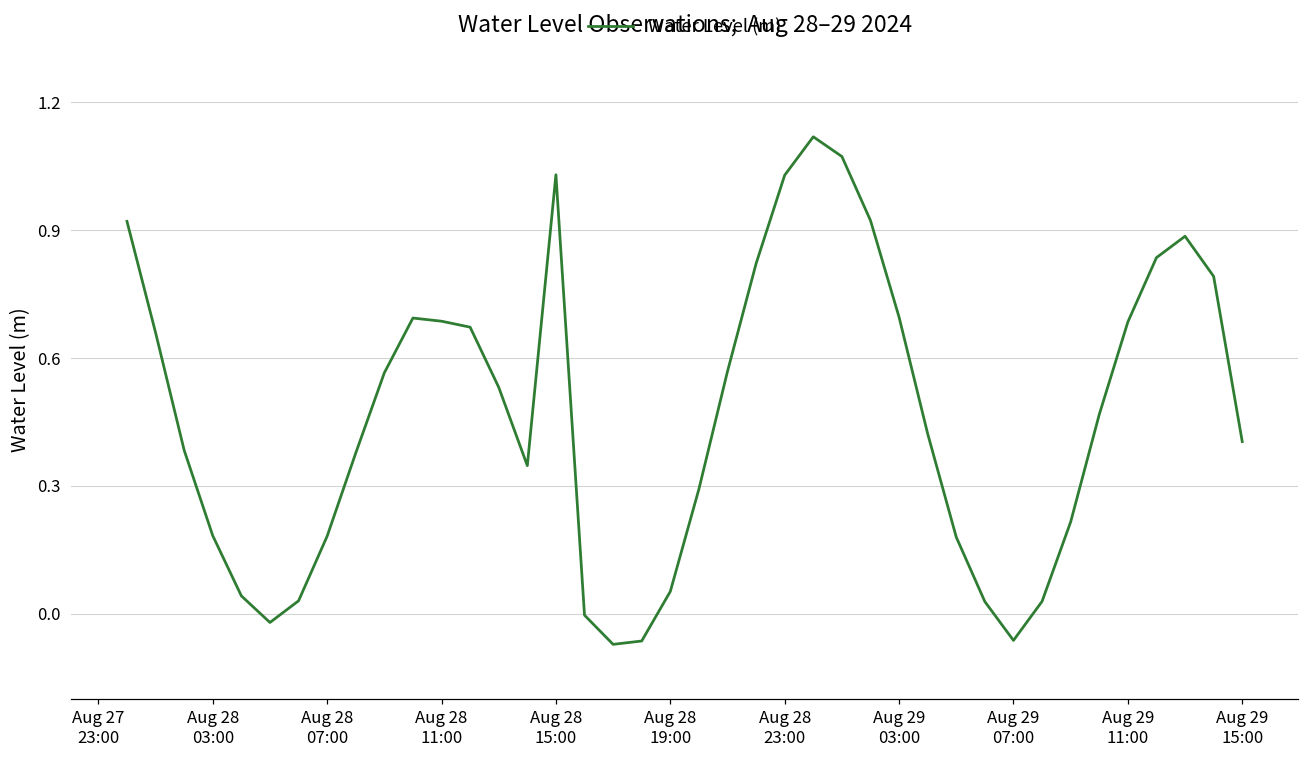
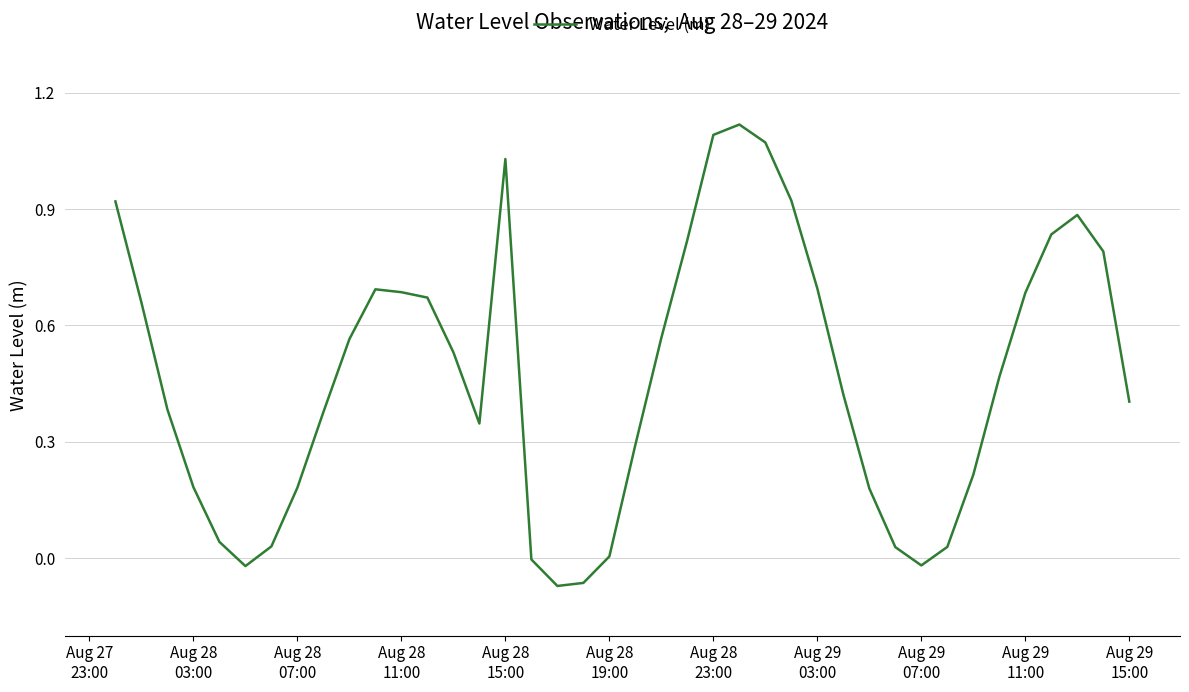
Aug 28 19:00: 0.05 -> 0.00
Aug 28 23:00: 1.03 -> 1.09
Aug 29 07:00: -0.06 -> -0.02
